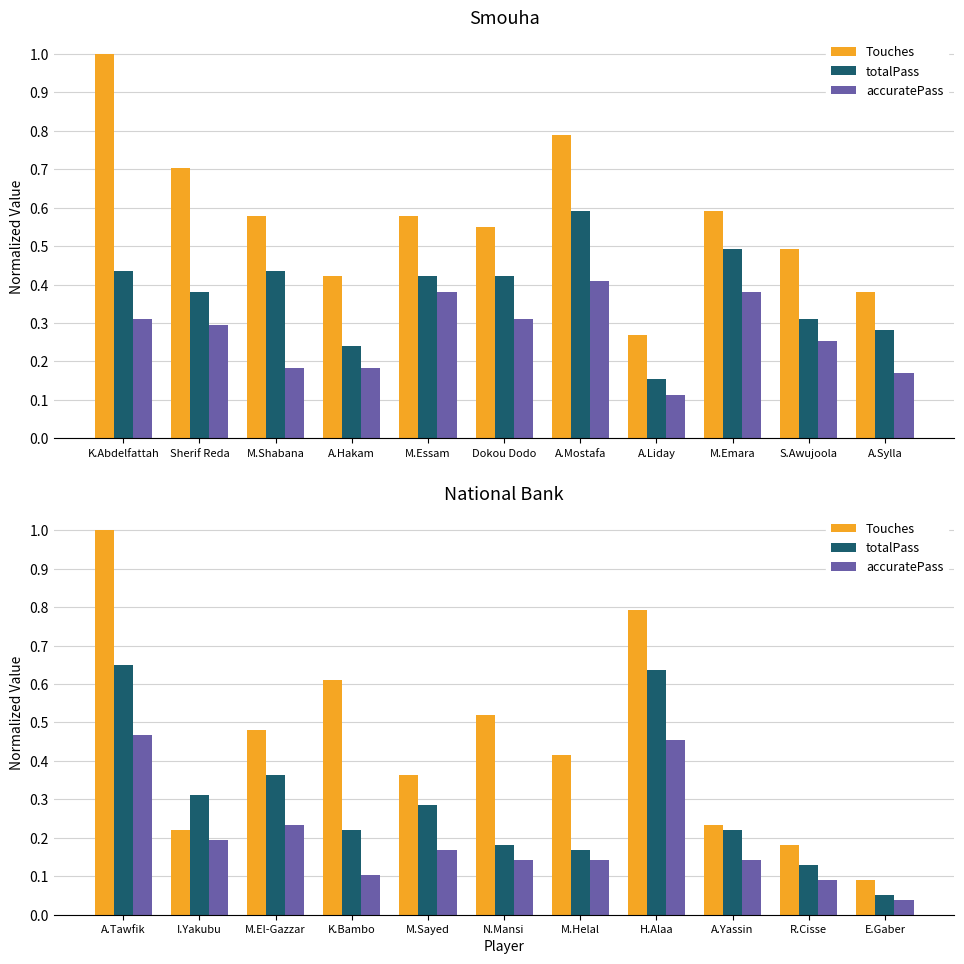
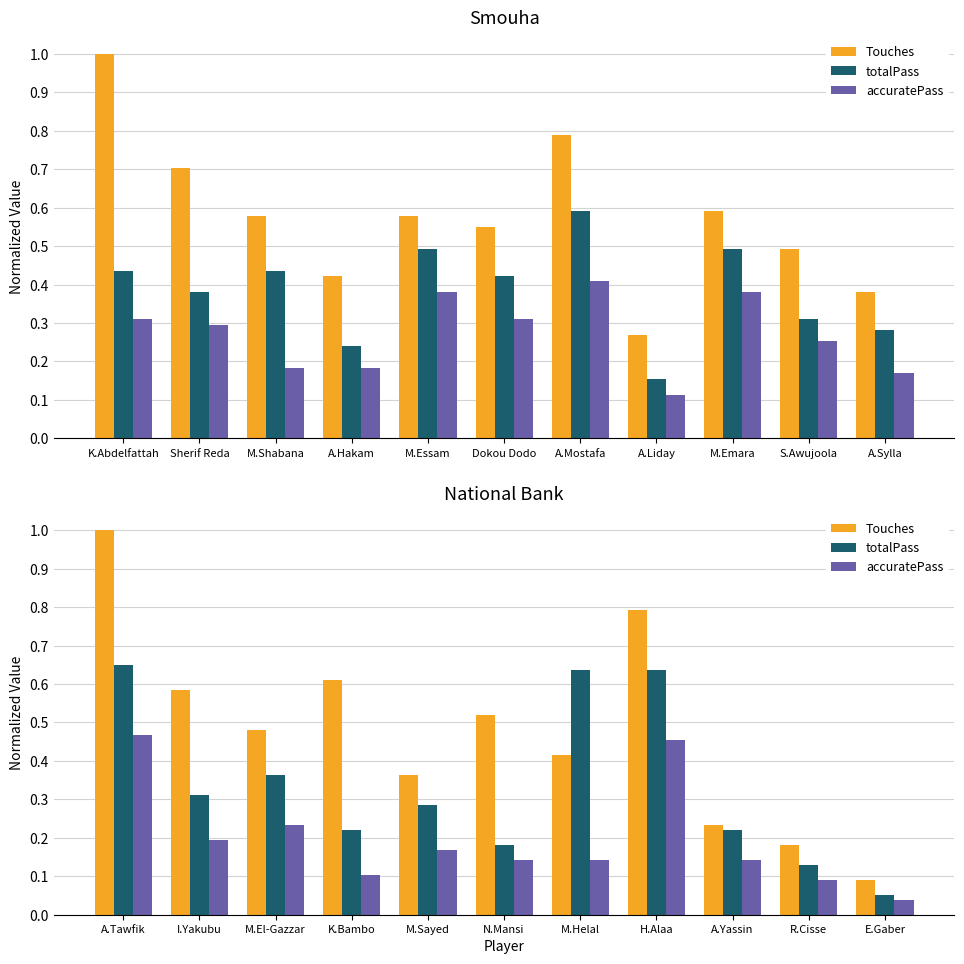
Smouha, totalPass, M.Essam: 0.42 -> 0.49
National Bank, Touches, I.Yakubu: 0.22 -> 0.58
National Bank, totalPass, M.Helal: 0.17 -> 0.64
